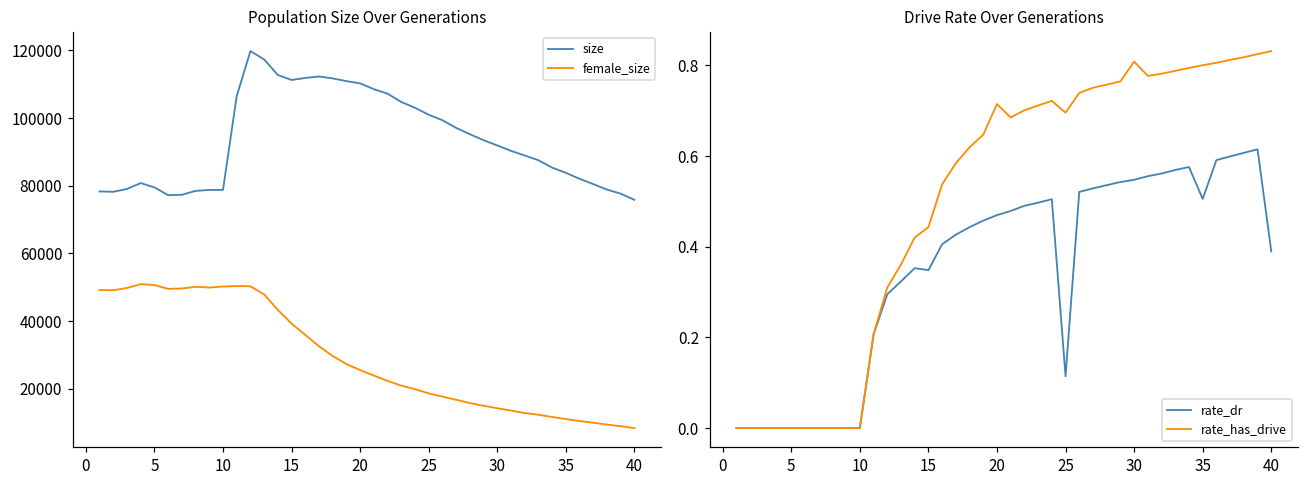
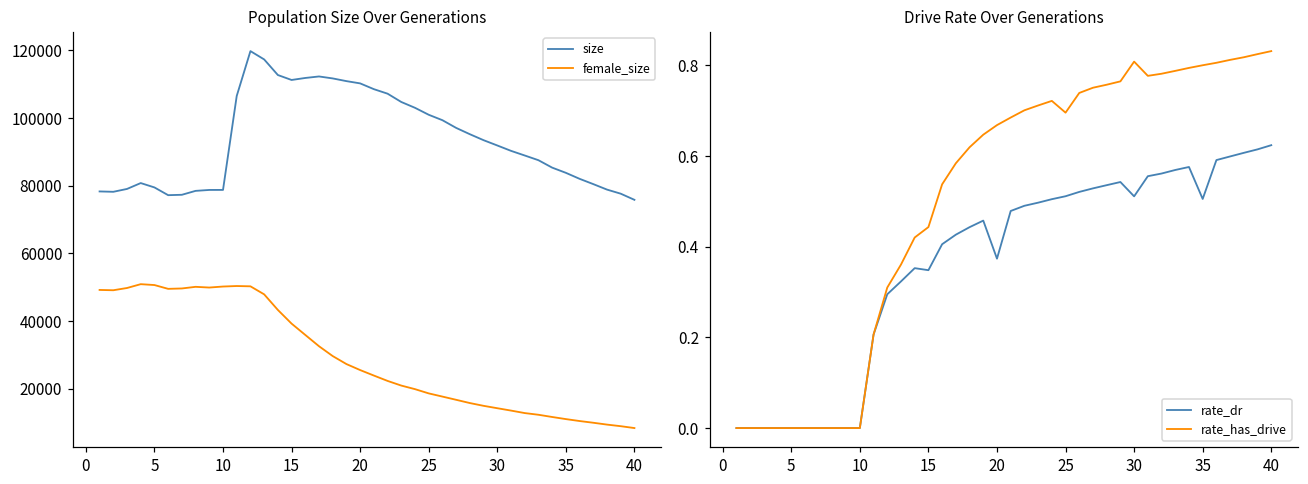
Drive Rate Over Generations, rate_dr, 20: 0.47 -> 0.37
Drive Rate Over Generations, rate_has_drive, 20: 0.71 -> 0.67
Drive Rate Over Generations, rate_dr, 25: 0.11 -> 0.51
Drive Rate Over Generations, rate_dr, 30: 0.55 -> 0.51
Drive Rate Over Generations, rate_dr, 40: 0.39 -> 0.62
